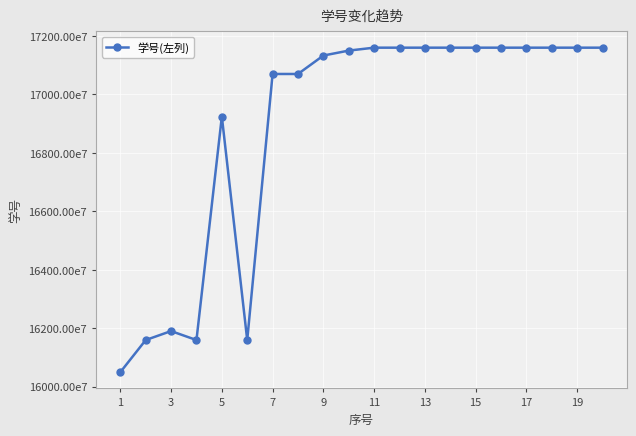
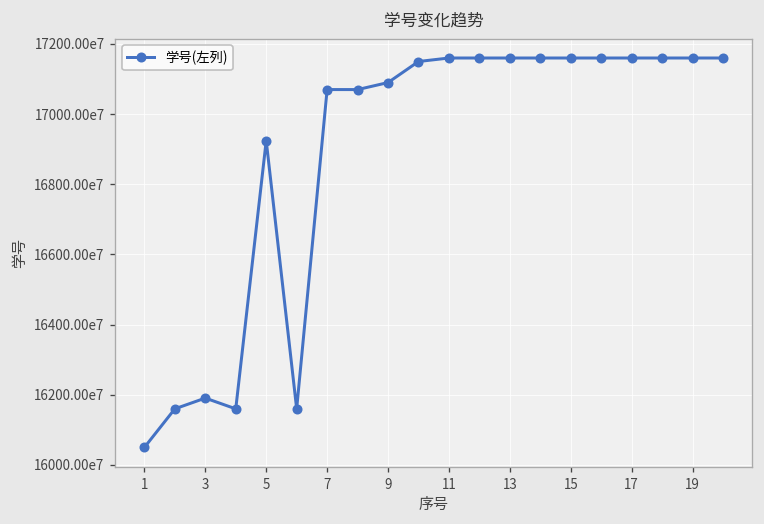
9: 171300000000 -> 170900000000
